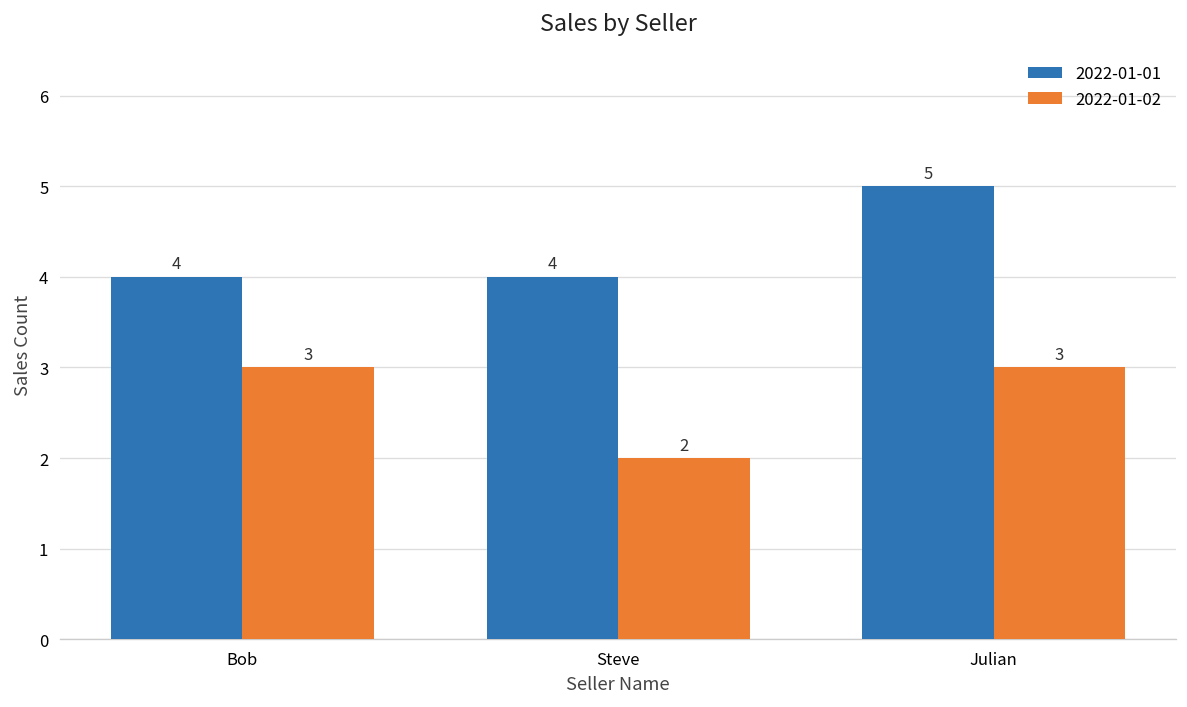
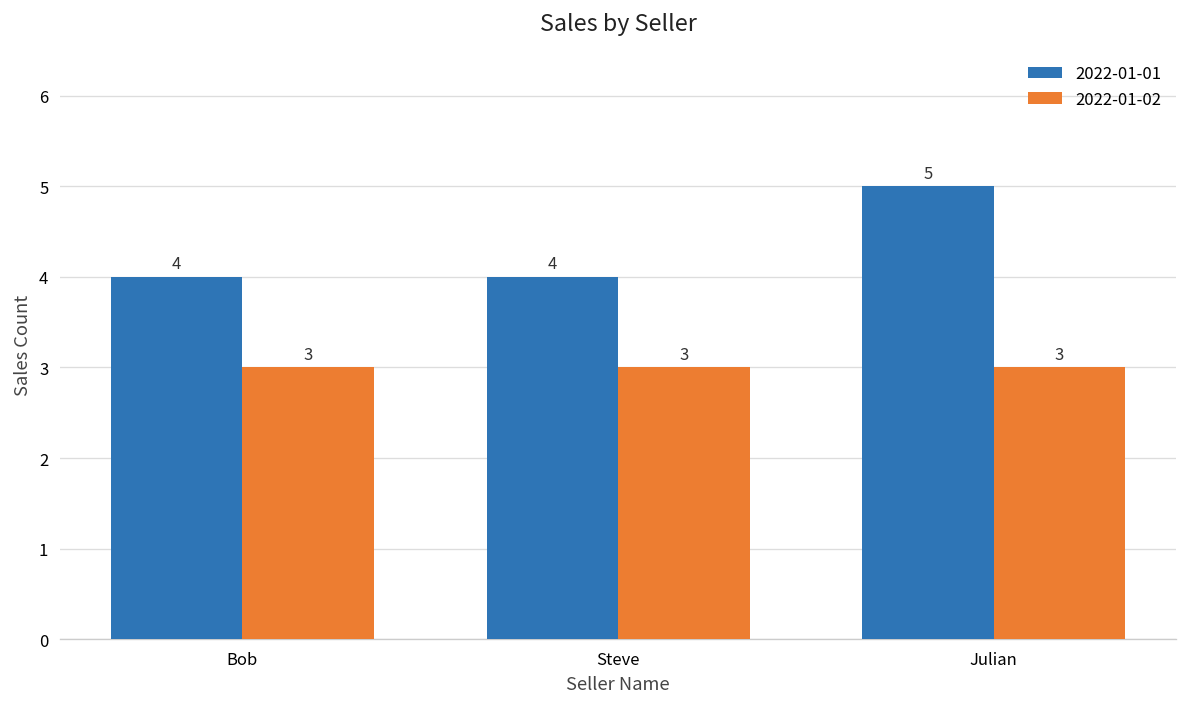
2022-01-02, Steve: 2 -> 3
